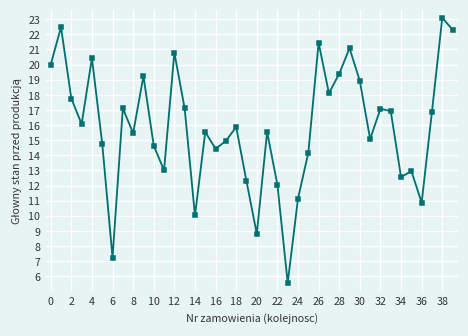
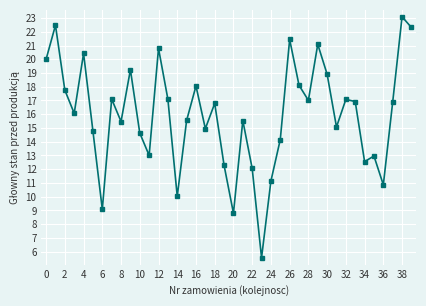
6: 7.2 -> 9.1
16: 14.4 -> 18.1
18: 15.9 -> 16.8
28: 19.4 -> 17.0
